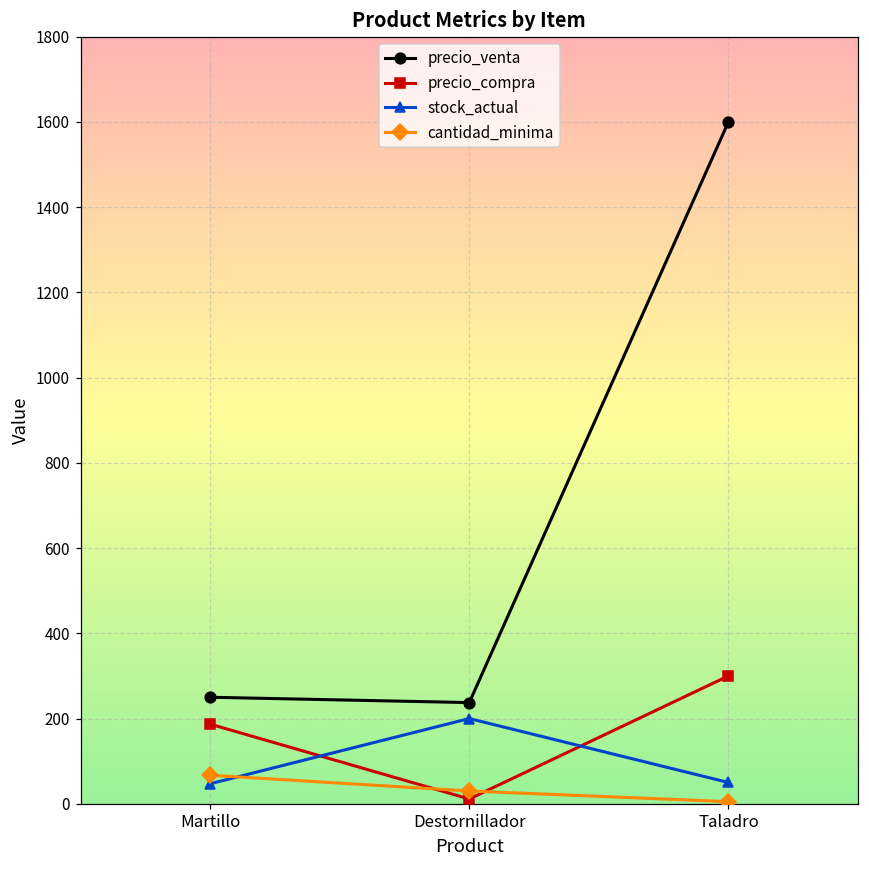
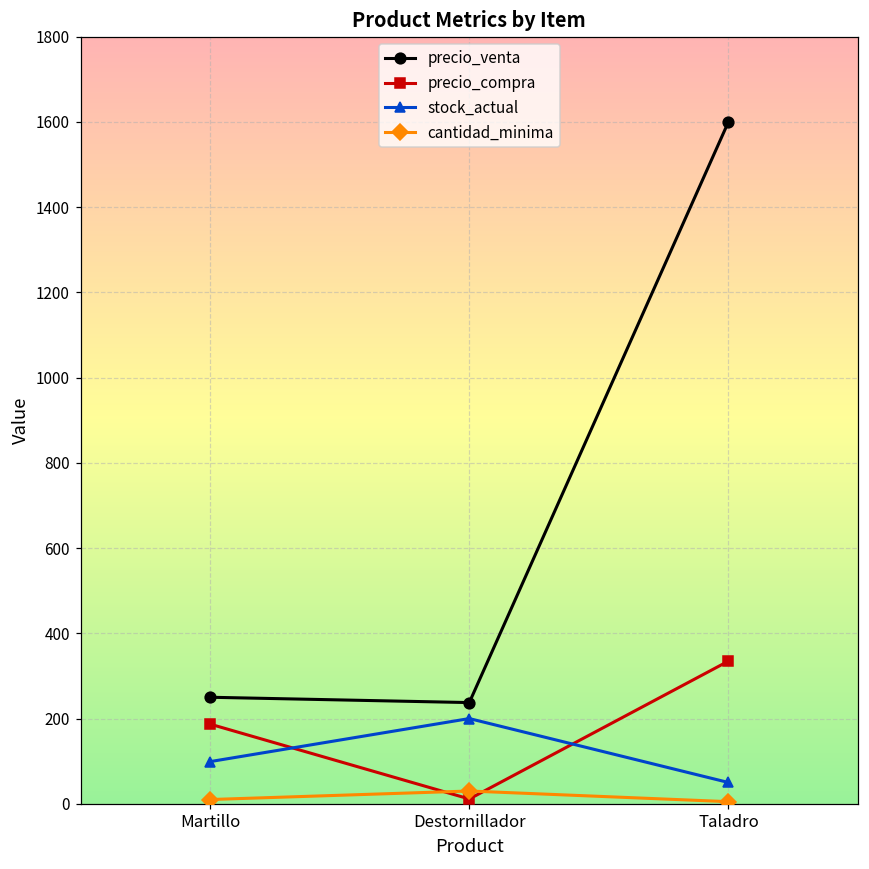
stock_actual, Martillo: 50 -> 100
cantidad_minima, Martillo: 70 -> 10
precio_compra, Taladro: 300 -> 330
